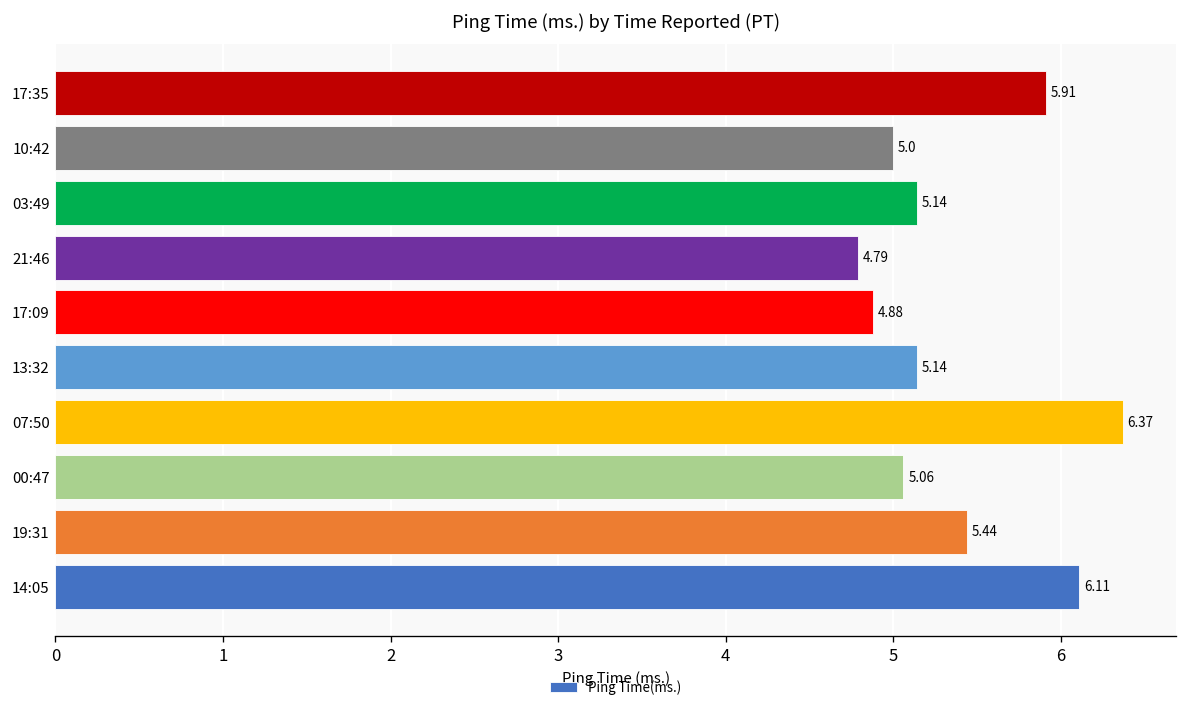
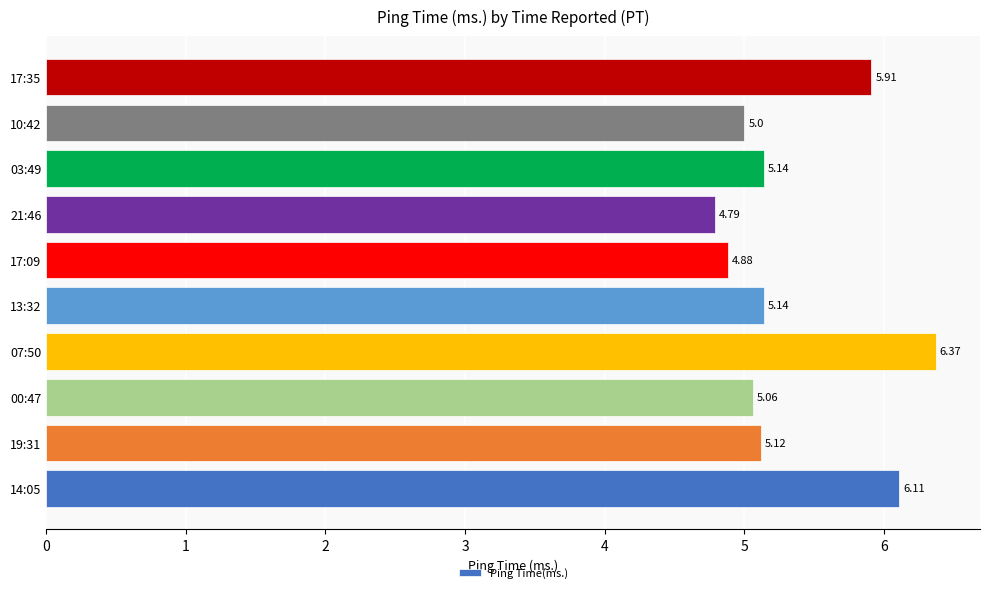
19:31: 5.44 -> 5.12
